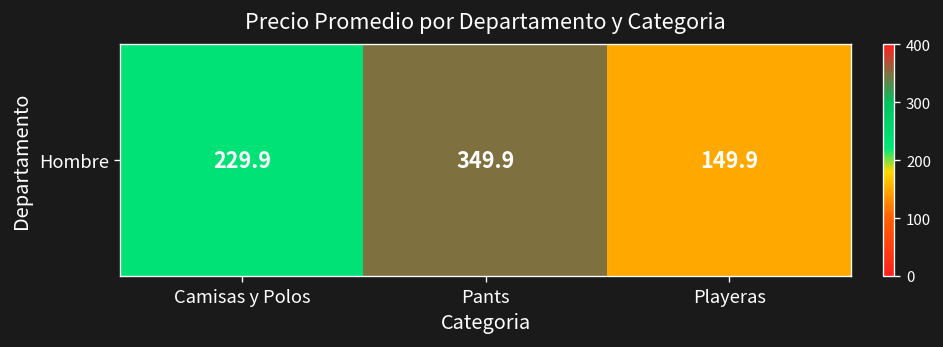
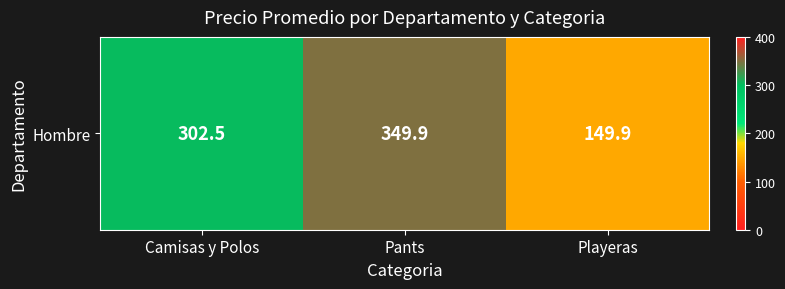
Hombre, Camisas y Polos: 229.9 -> 302.5
